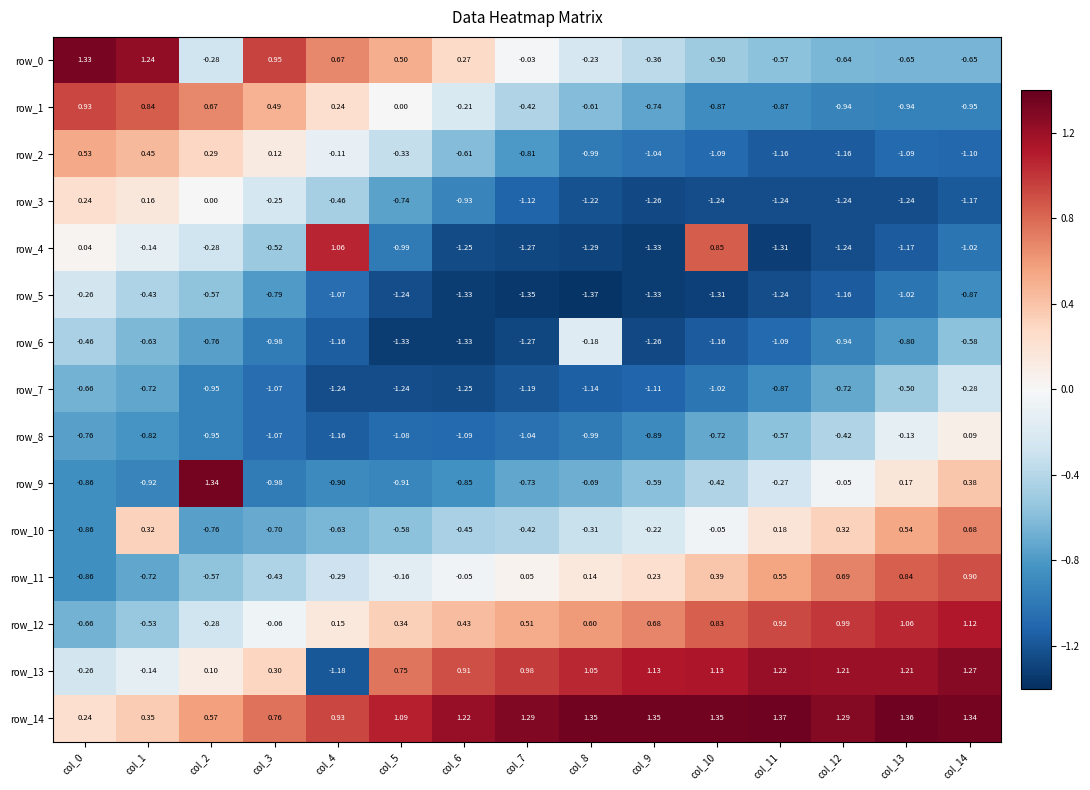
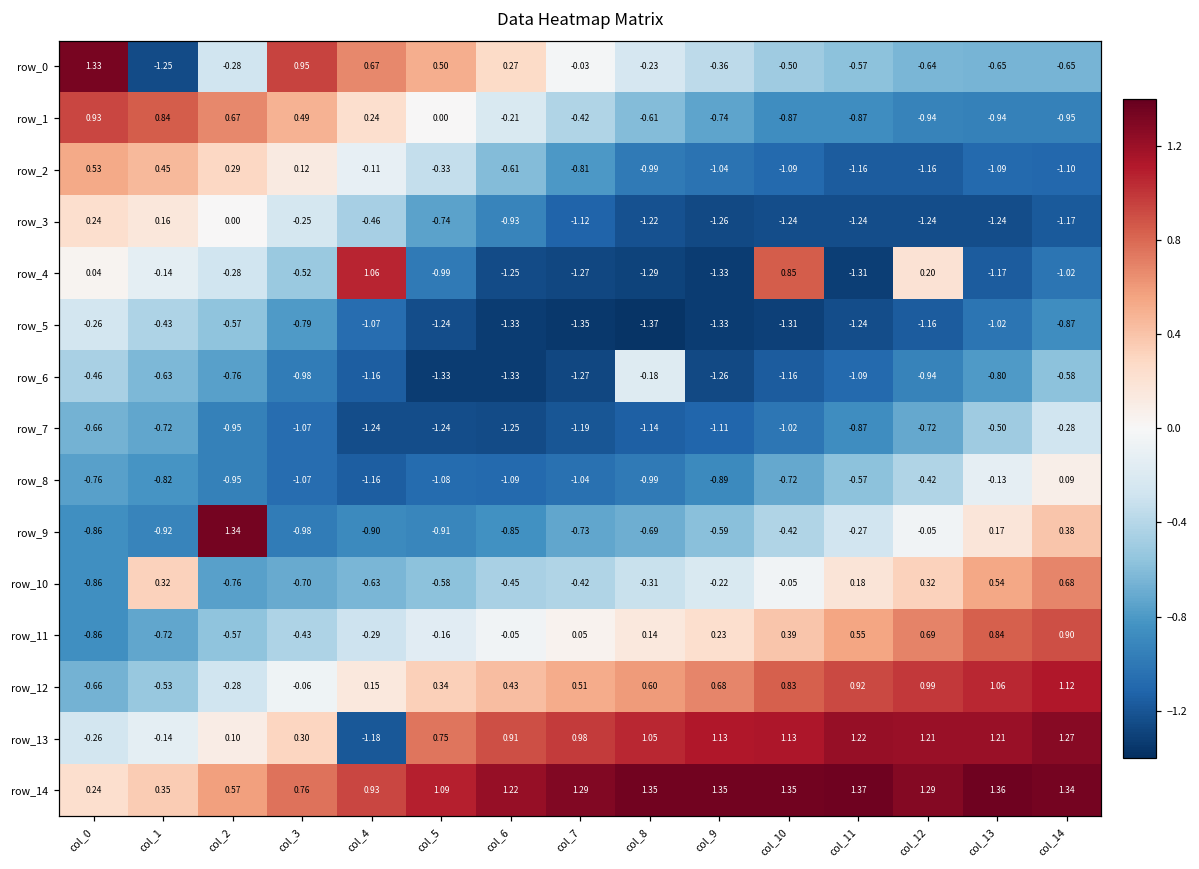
row_0, col_1: 1.24 -> -1.25
row_4, col_12: -1.24 -> 0.20
